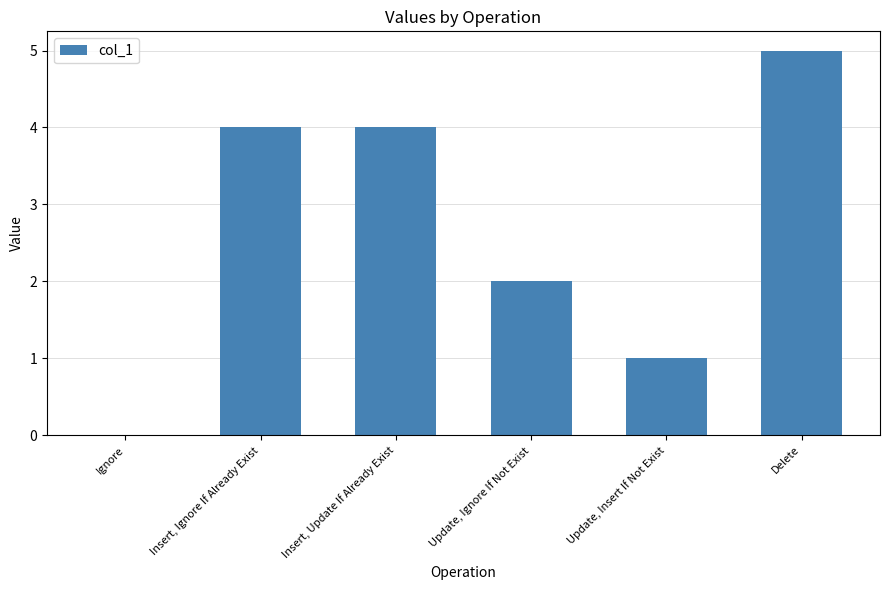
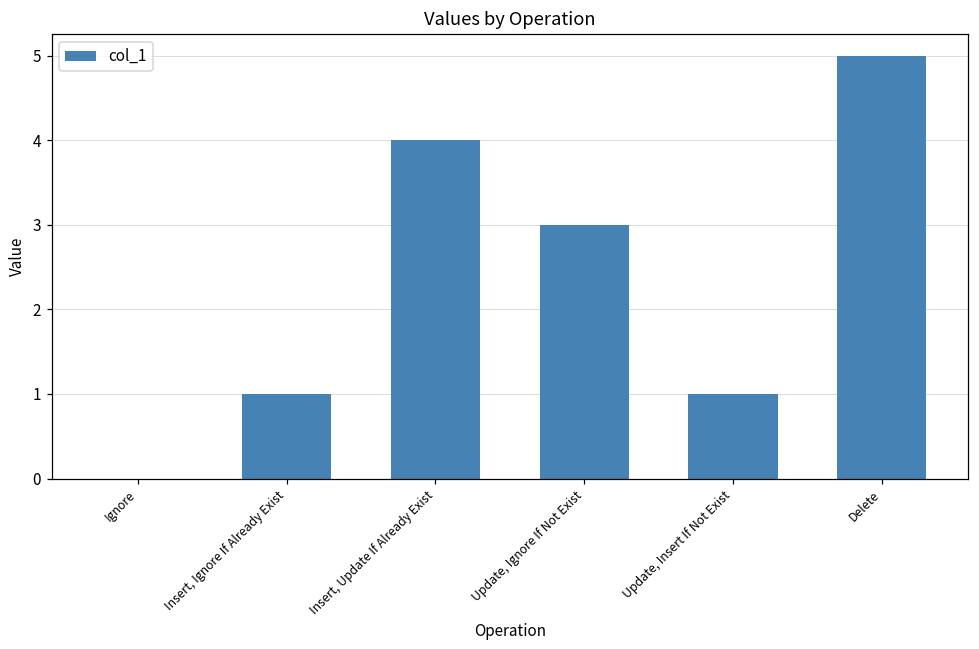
Insert, Ignore If Already Exist: 4 -> 1
Update, Ignore If Not Exist: 2 -> 3
